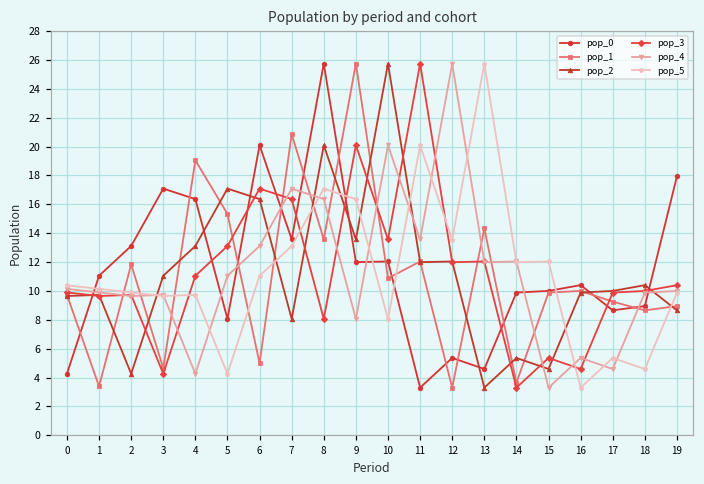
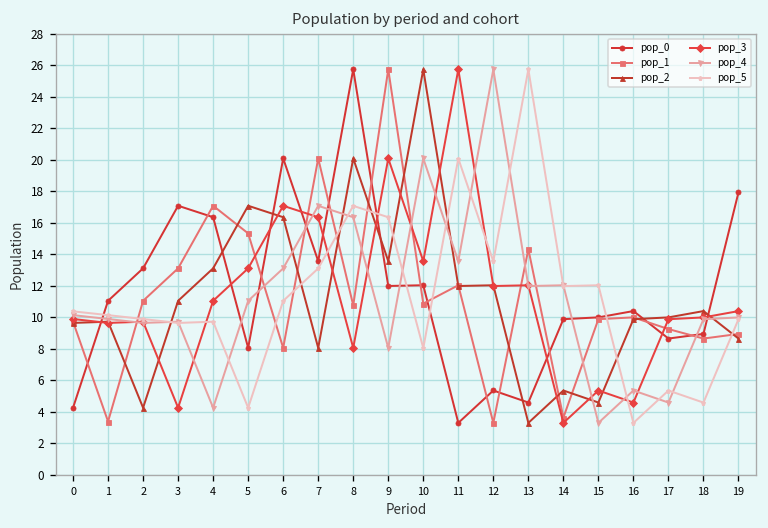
pop_1, 2: 11.8 -> 11.1
pop_1, 3: 4.6 -> 13.1
pop_1, 4: 19.1 -> 17.1
pop_1, 6: 5.0 -> 8.1
pop_1, 7: 20.9 -> 20.1
pop_1, 8: 13.6 -> 10.8
